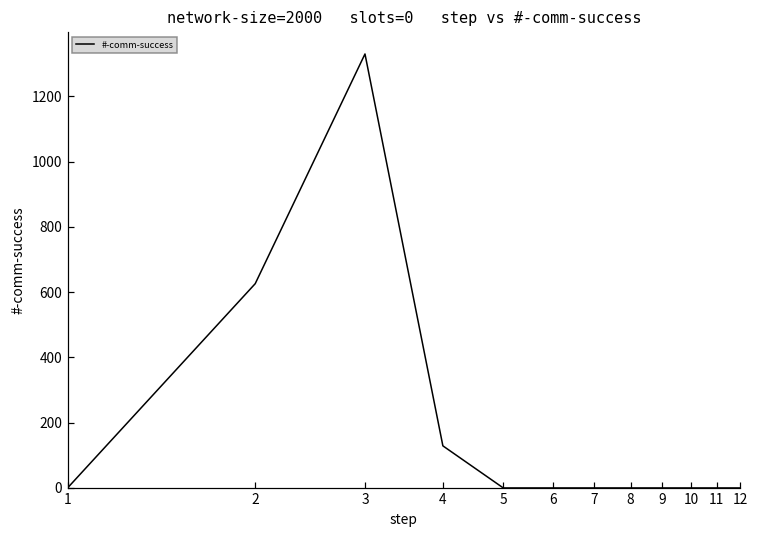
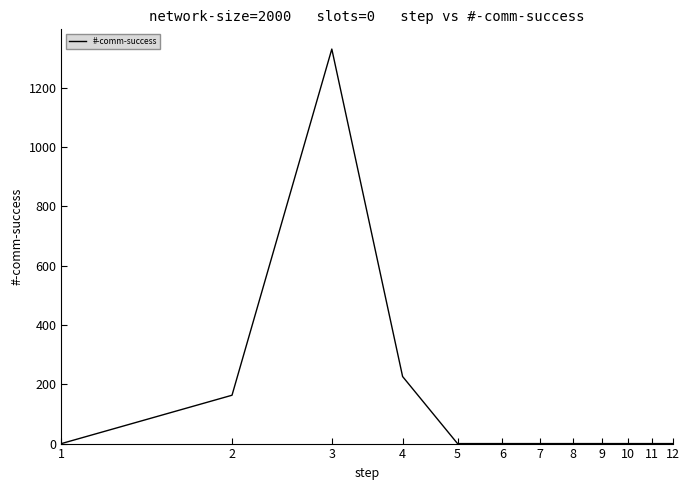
2: 630 -> 160
4: 130 -> 230
